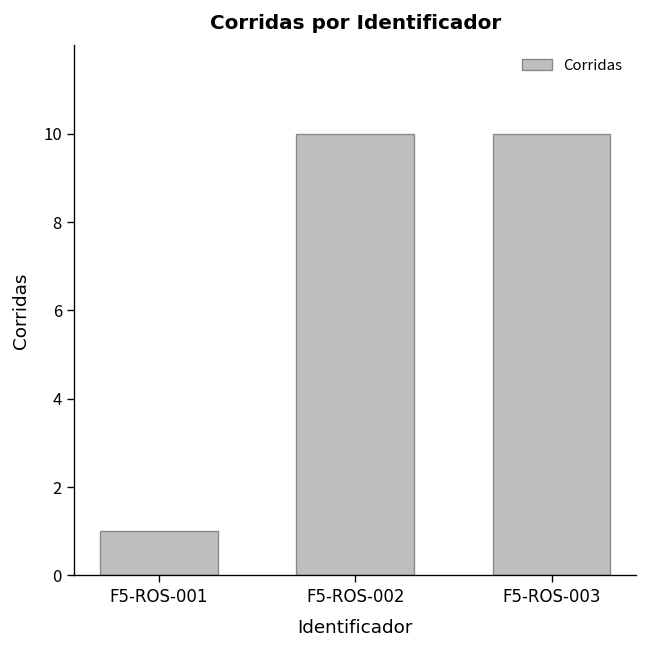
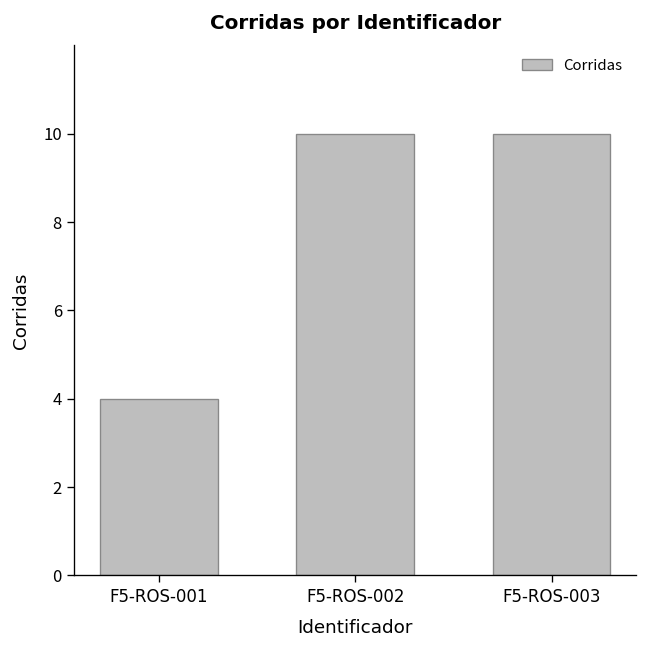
F5-ROS-001: 1 -> 4
